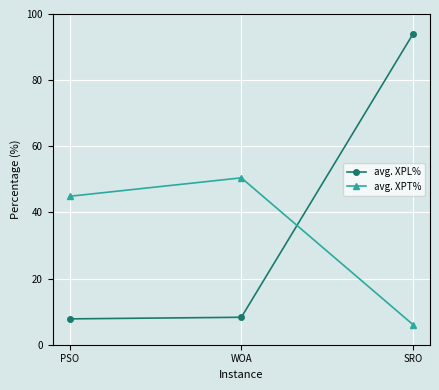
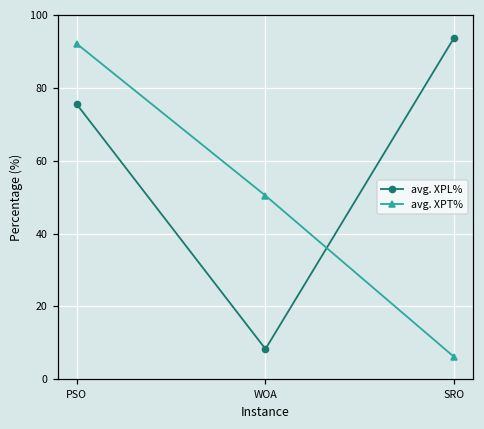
avg. XPL%, PSO: 8 -> 76
avg. XPT%, PSO: 45 -> 92
